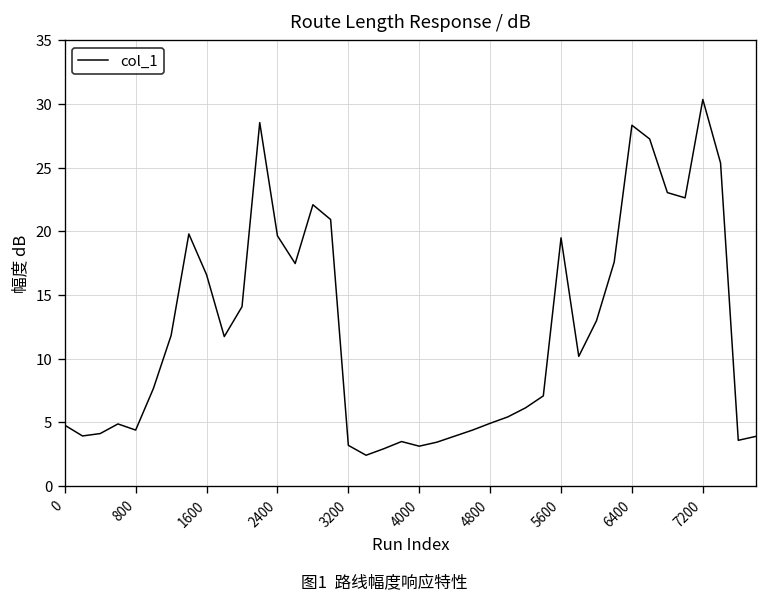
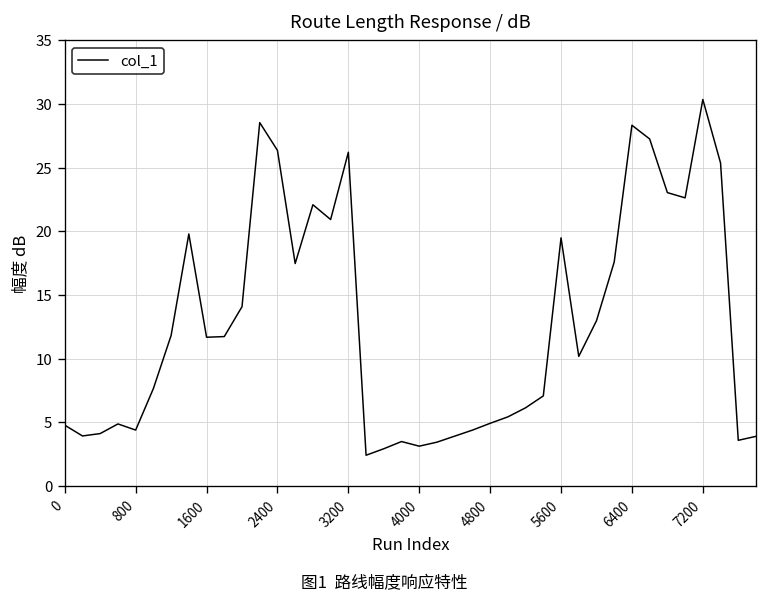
1600: 16.6 -> 11.7
2400: 19.6 -> 26.4
3200: 3.2 -> 26.2
